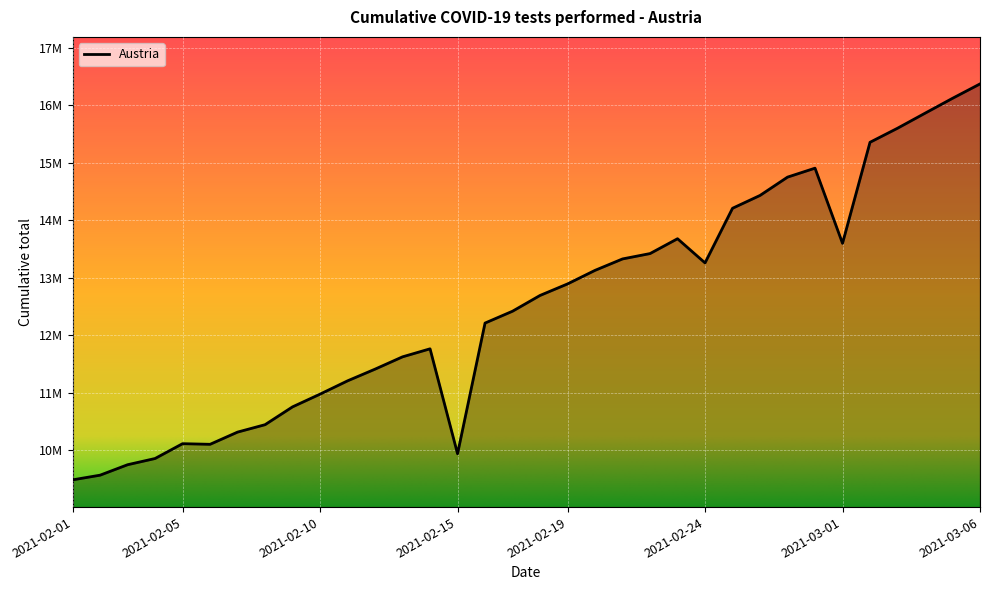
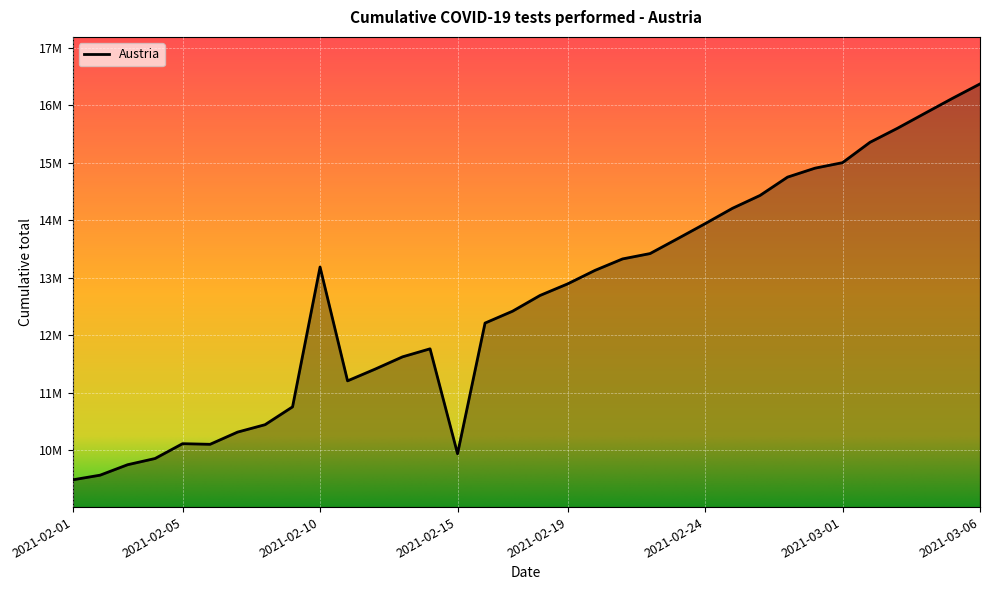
2021-02-10: 11000000 -> 13200000
2021-02-24: 13300000 -> 13900000
2021-03-01: 13600000 -> 15000000
